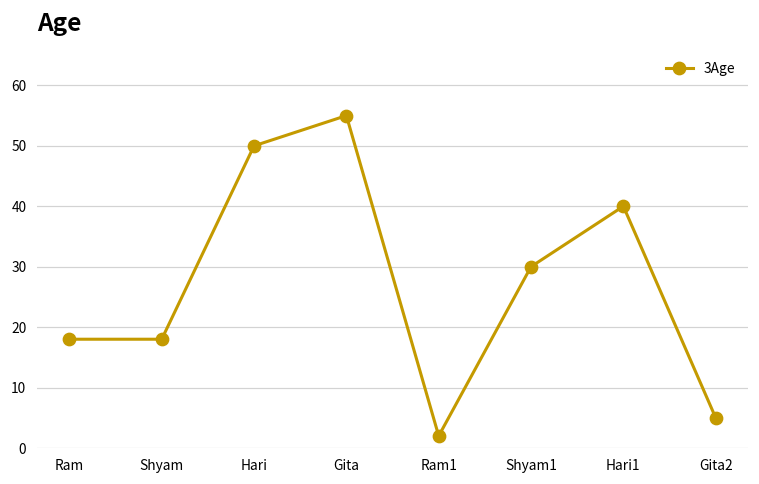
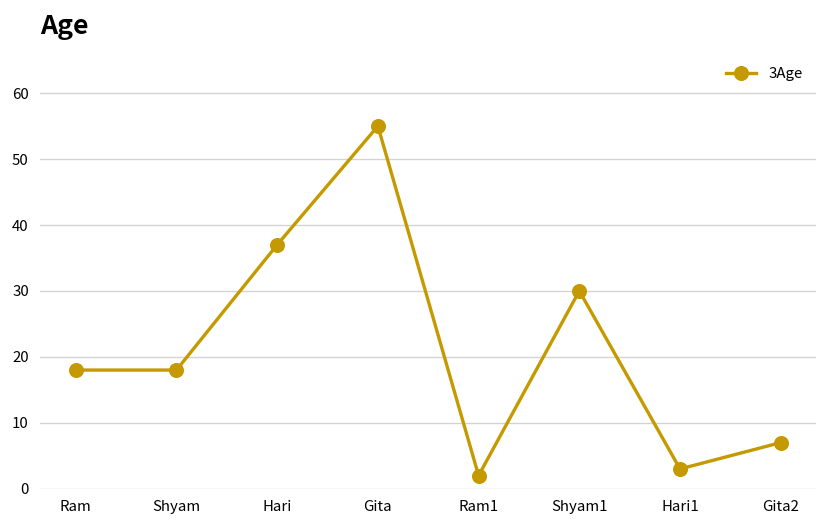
Hari: 50 -> 37
Hari1: 40 -> 3
Gita2: 5 -> 7
